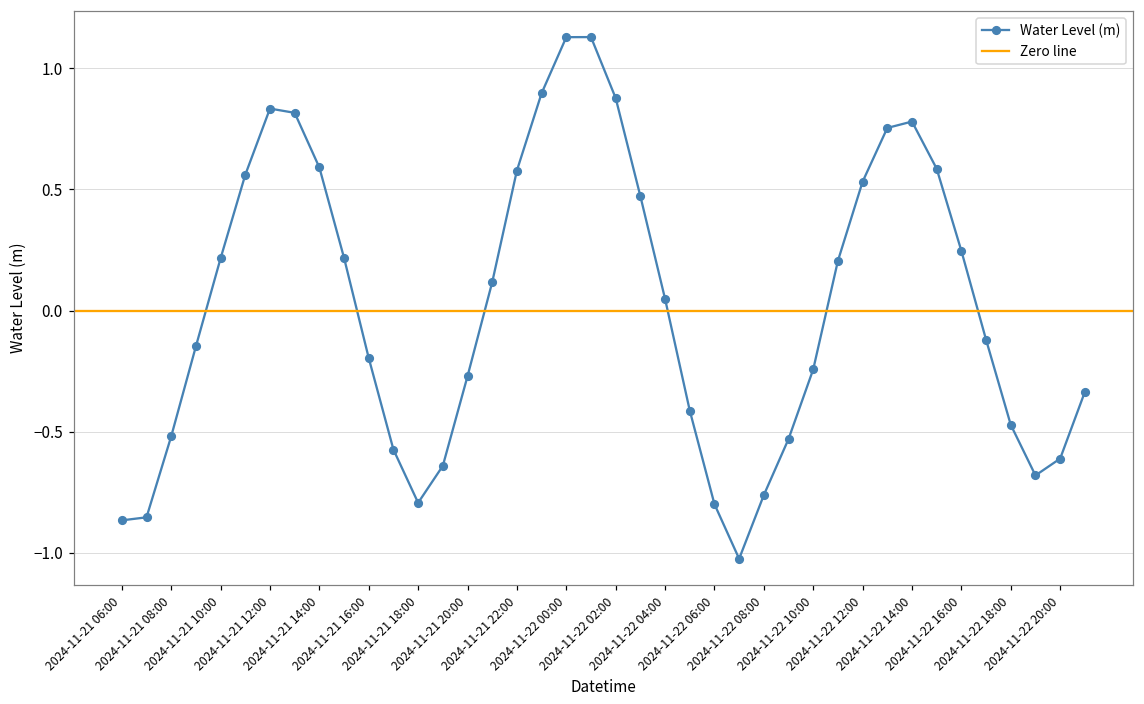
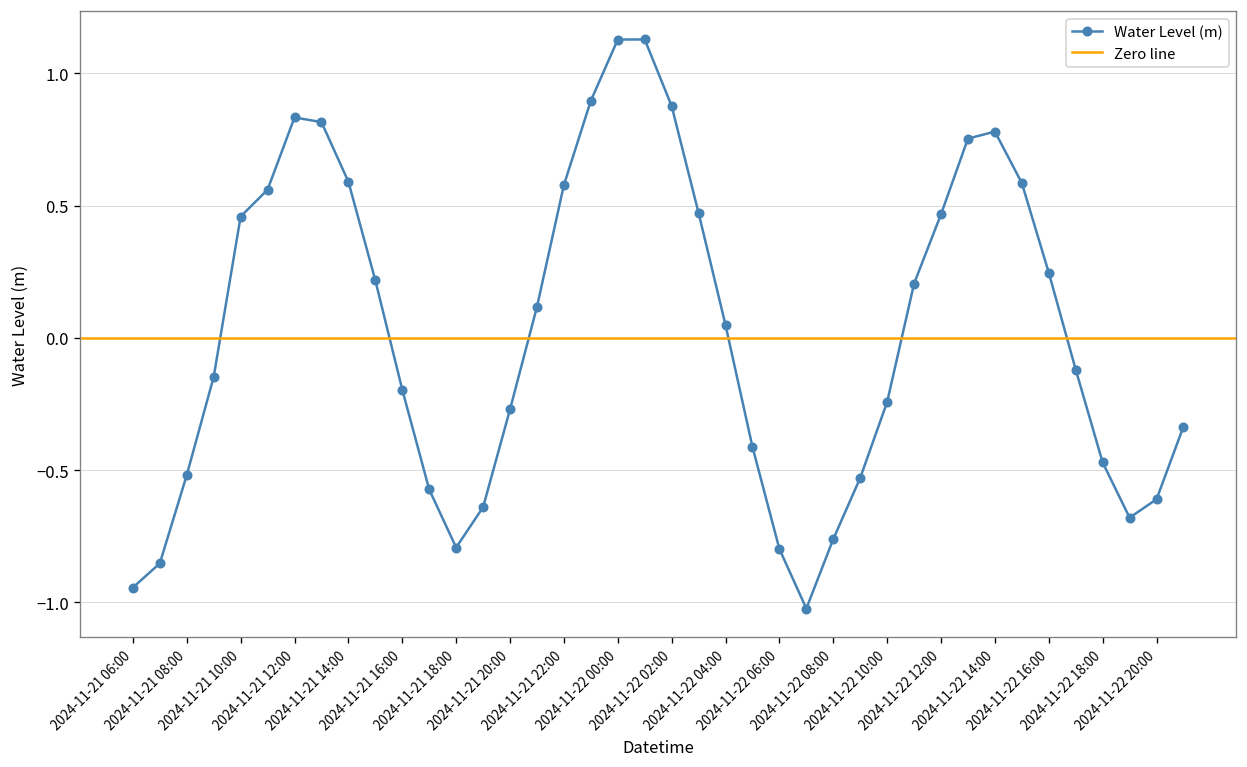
2024-11-21 06:00: -0.87 -> -0.94
2024-11-21 10:00: 0.22 -> 0.46
2024-11-22 12:00: 0.53 -> 0.47
